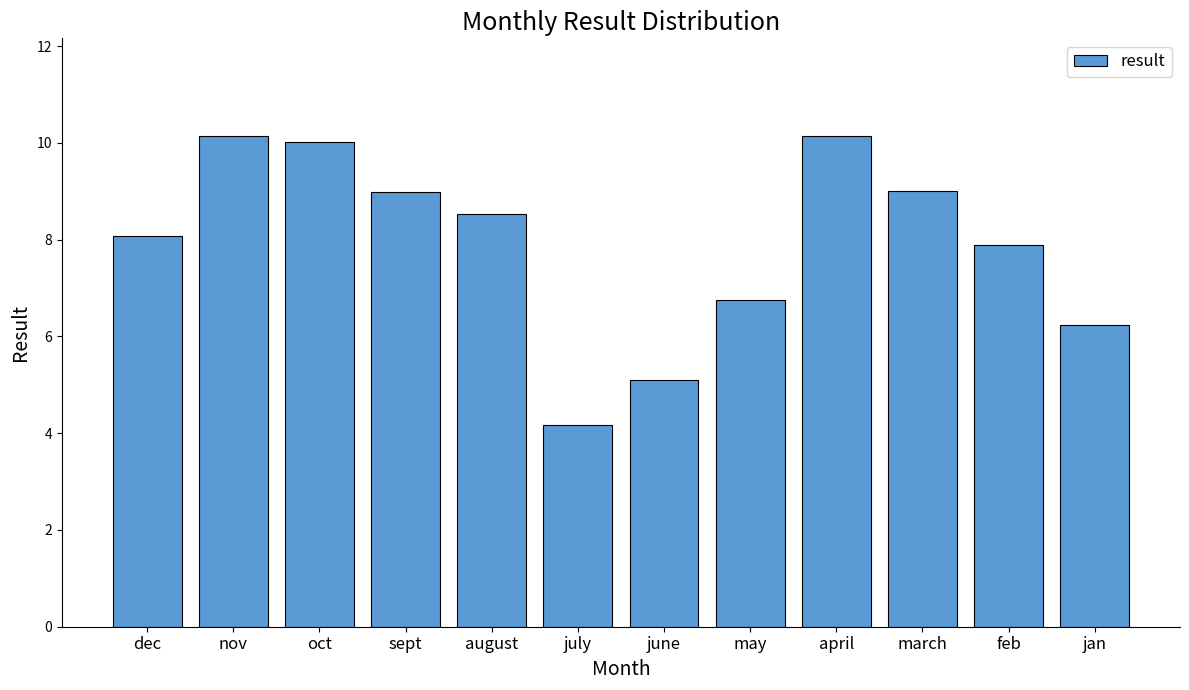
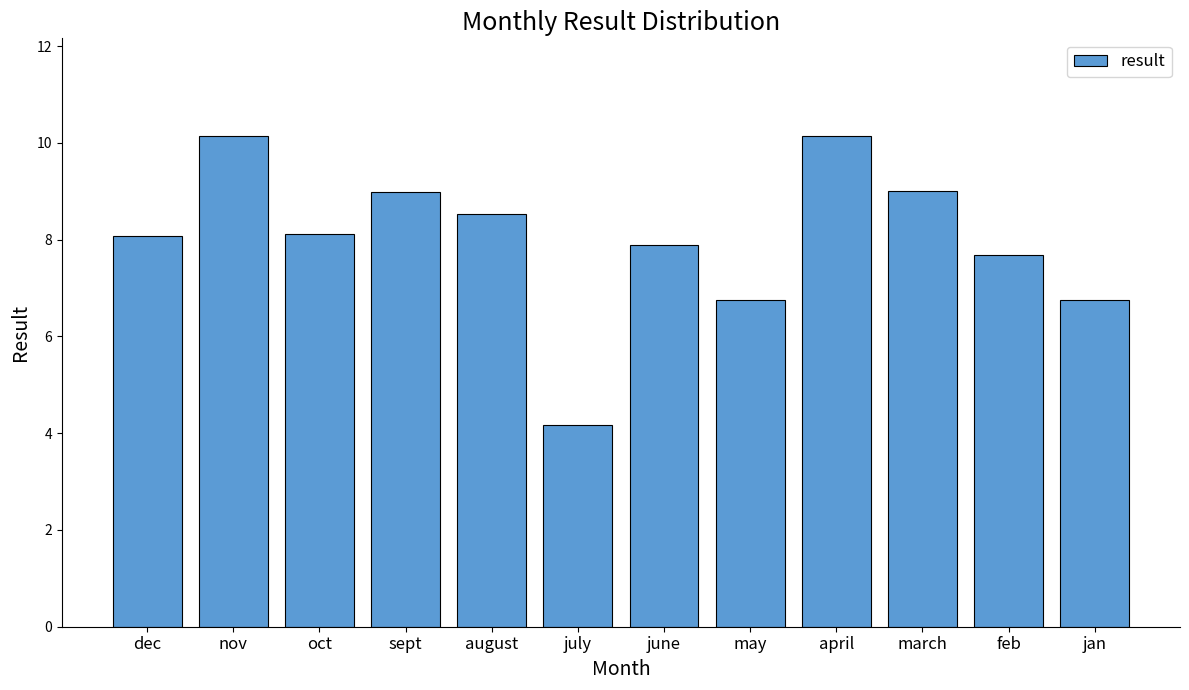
oct: 10.0 -> 8.1
june: 5.1 -> 7.9
feb: 7.9 -> 7.7
jan: 6.2 -> 6.8
